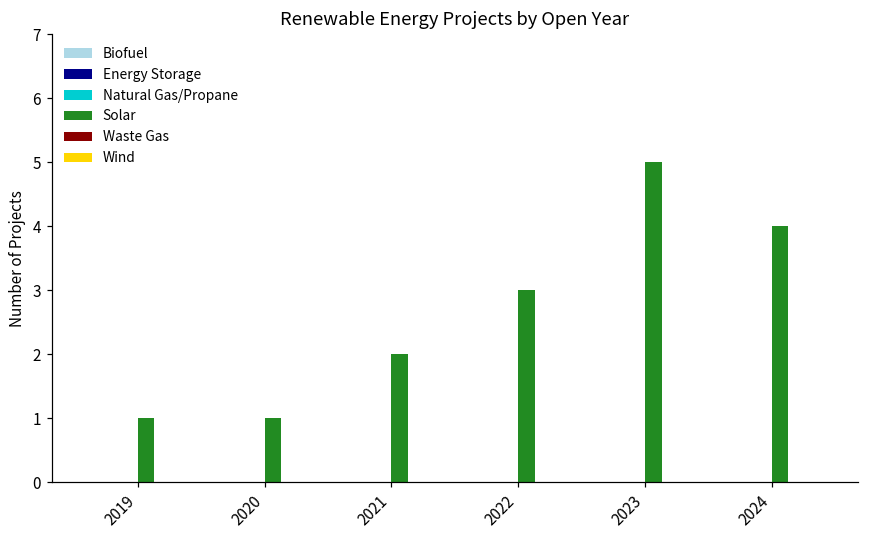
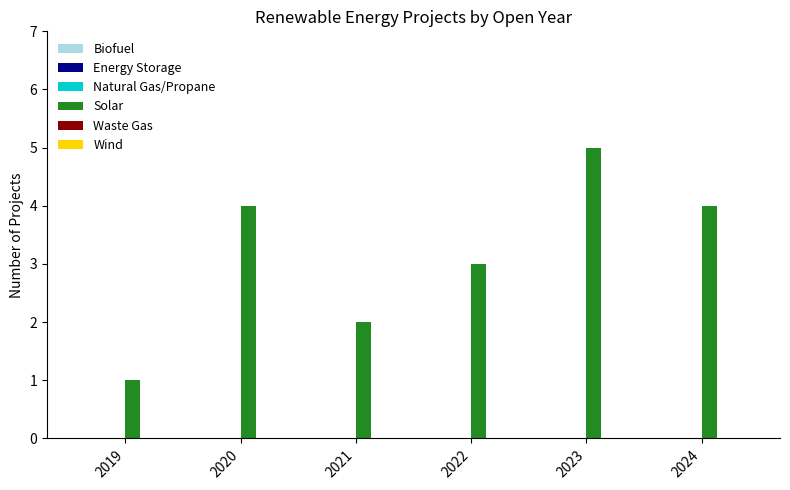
Solar, 2020: 1 -> 4
